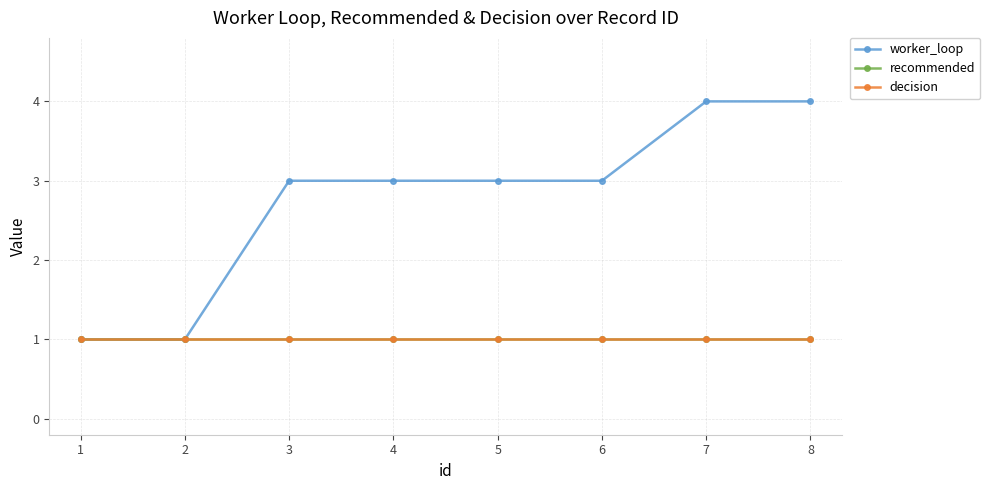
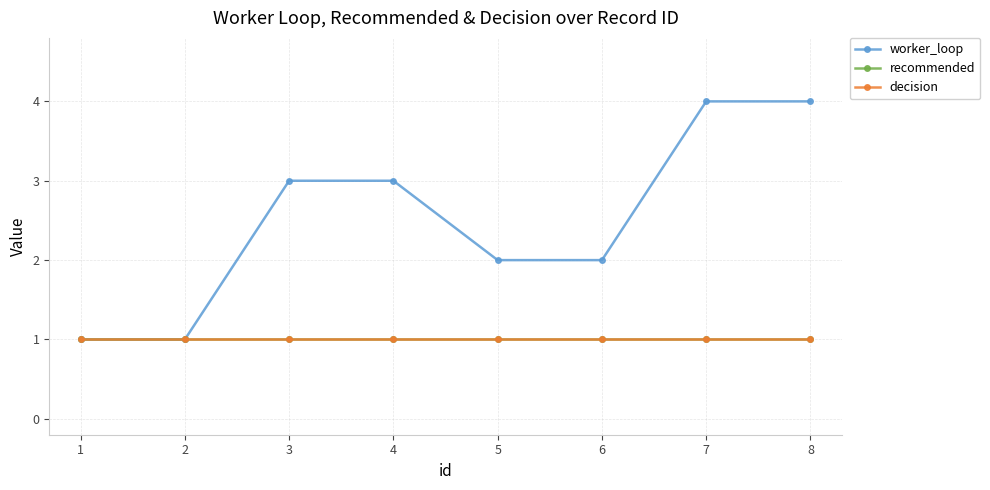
worker_loop, 5: 3 -> 2
worker_loop, 6: 3 -> 2
